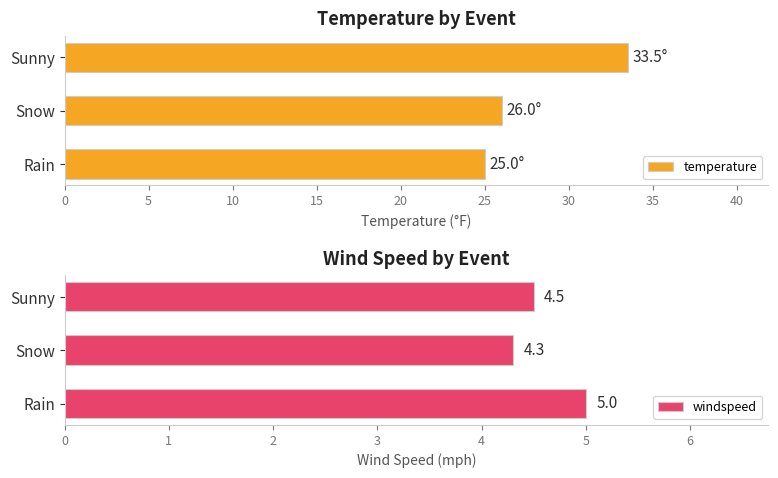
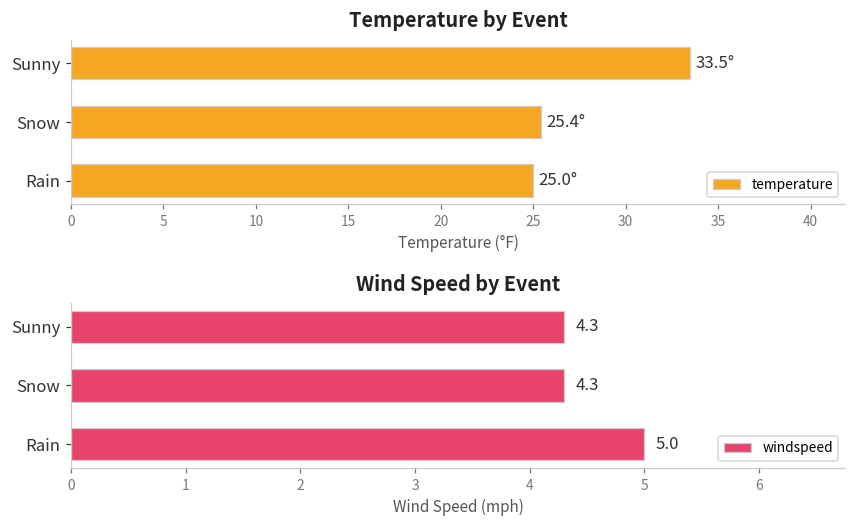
Temperature by Event, Snow: 26.0° -> 25.4°
Wind Speed by Event, Sunny: 4.5 -> 4.3
